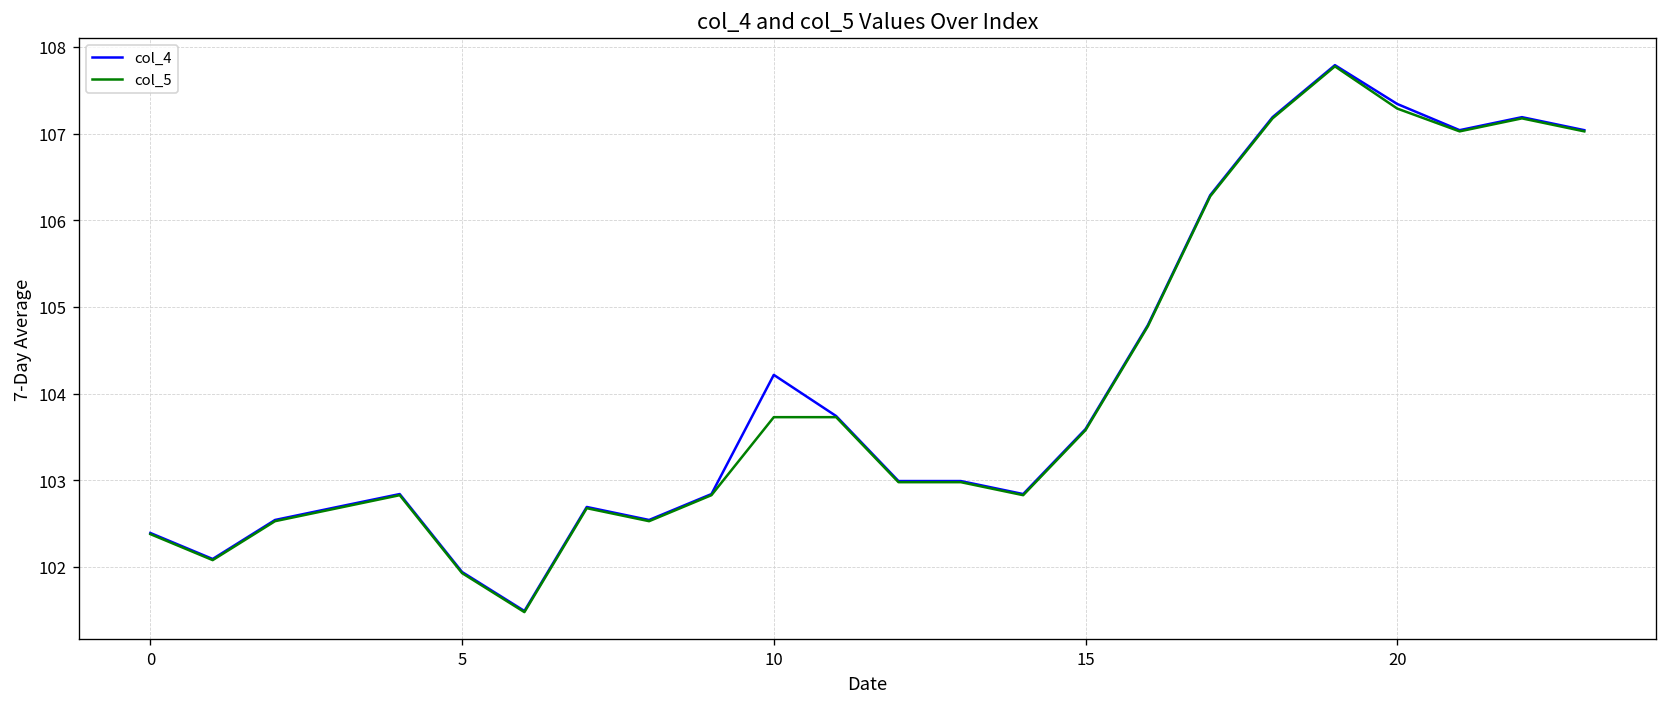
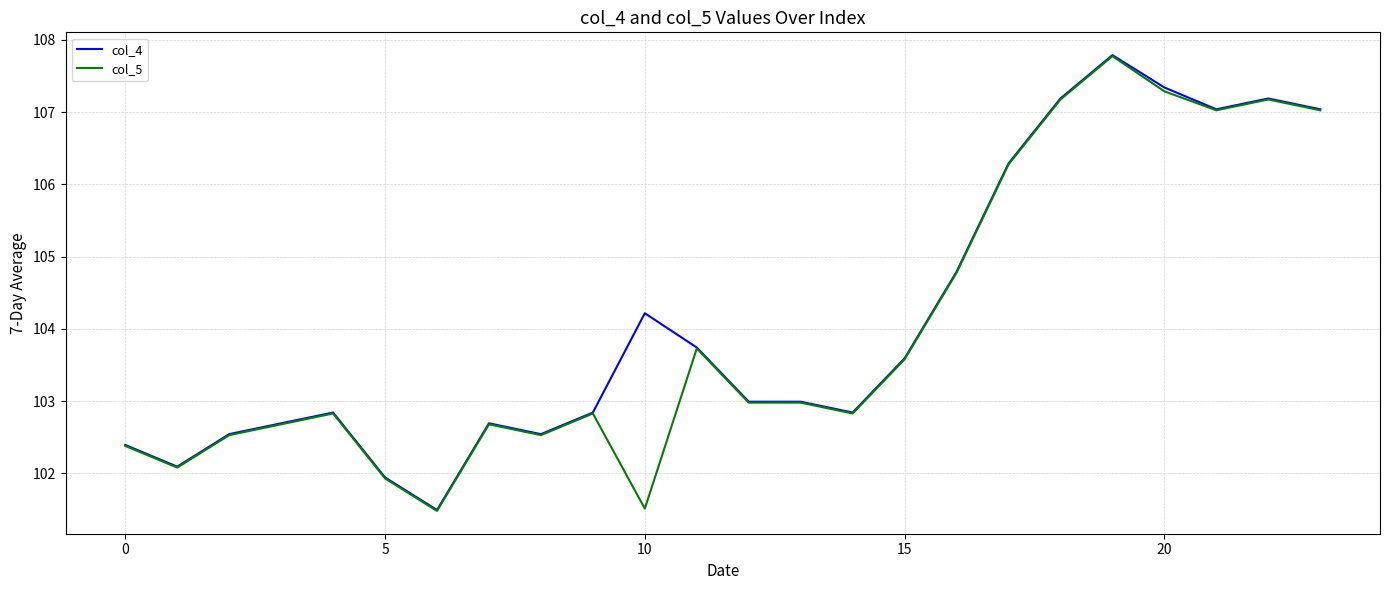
col_5, 10: 103.7 -> 101.5
